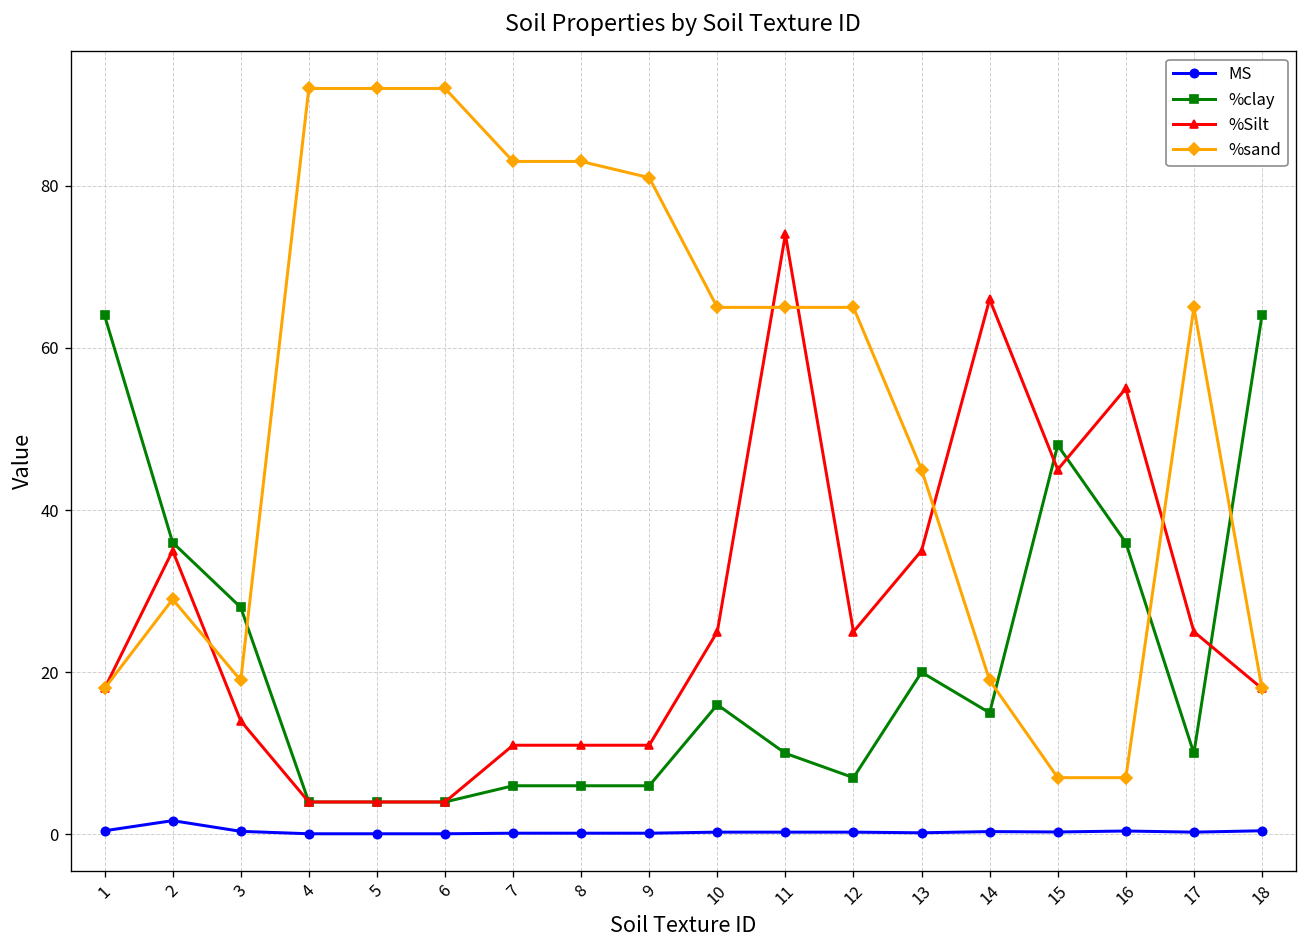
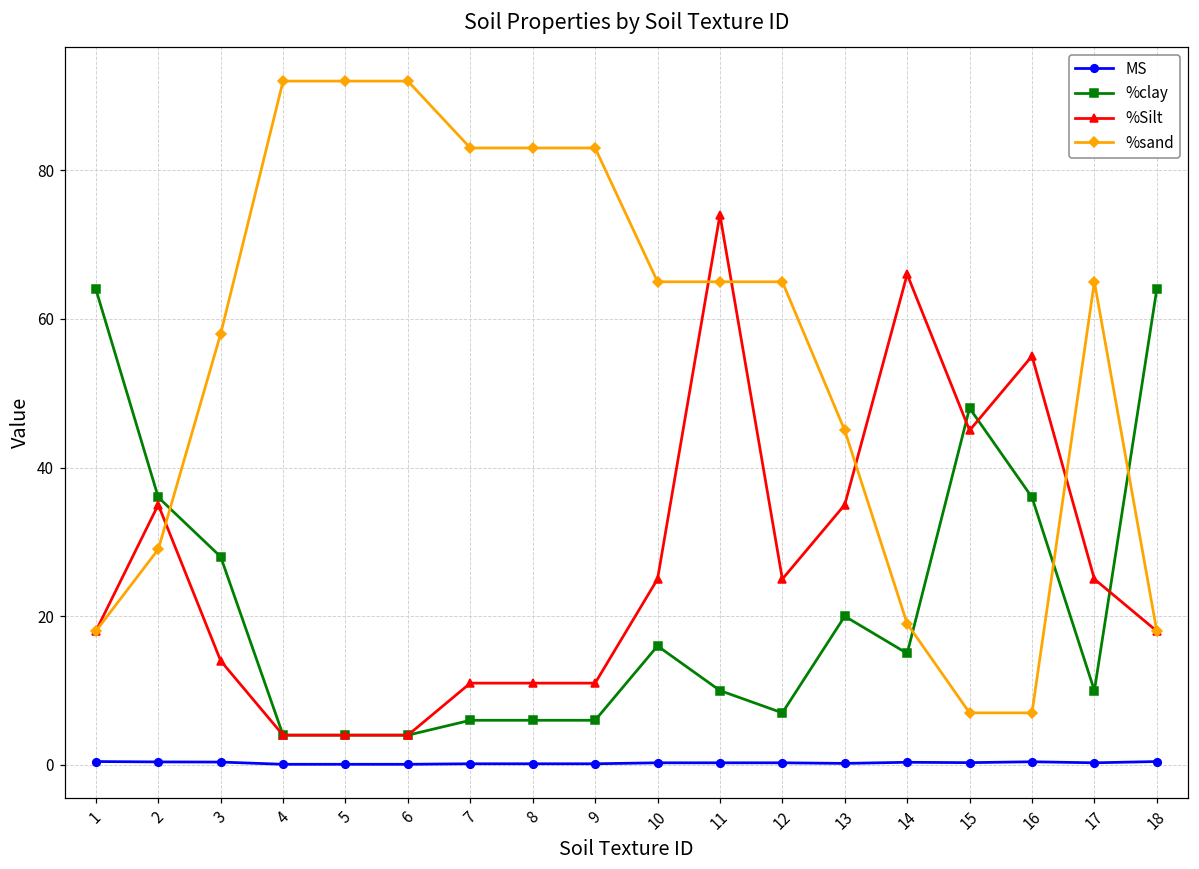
MS, 2: 2 -> 0
%sand, 3: 19 -> 58
%sand, 9: 81 -> 83
